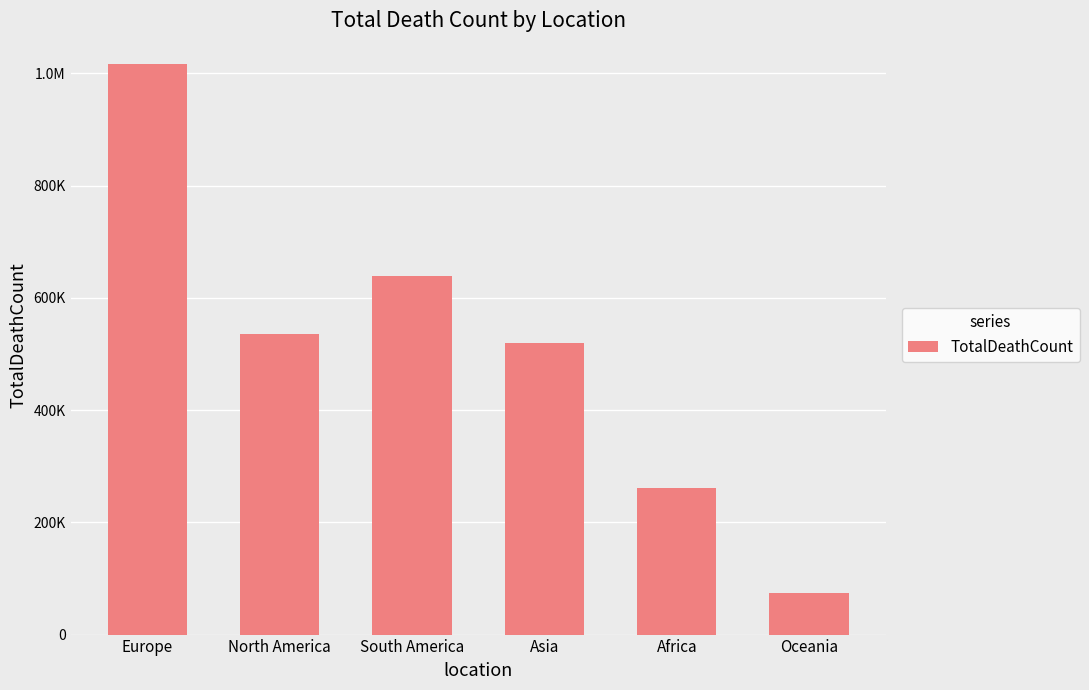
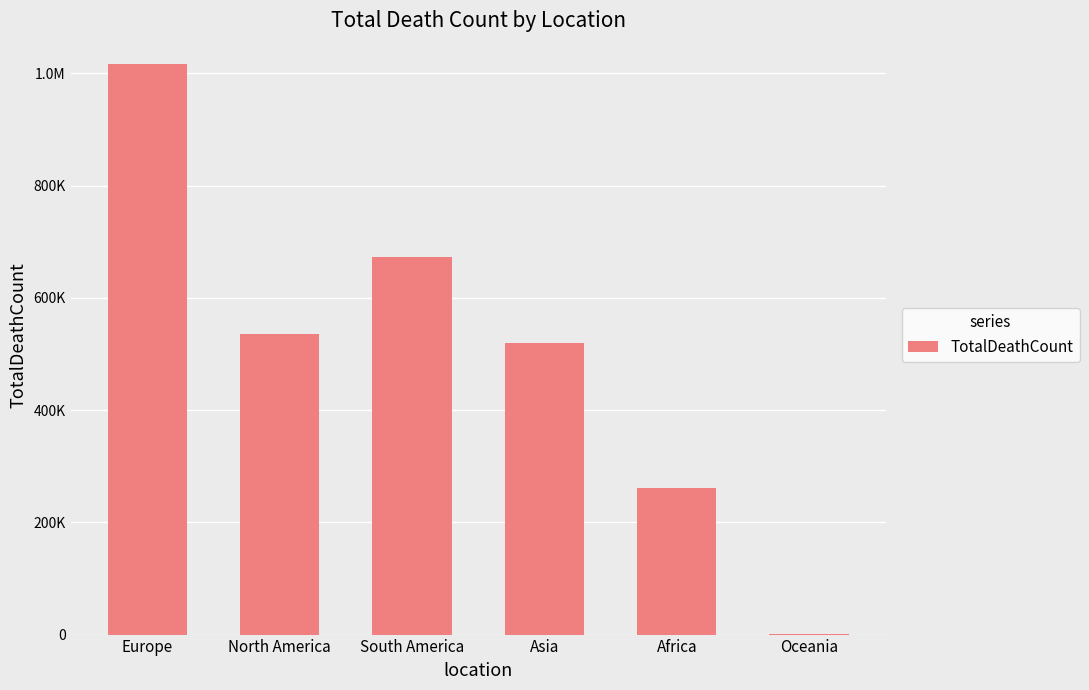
South America: 640000 -> 670000
Oceania: 70000 -> 0
